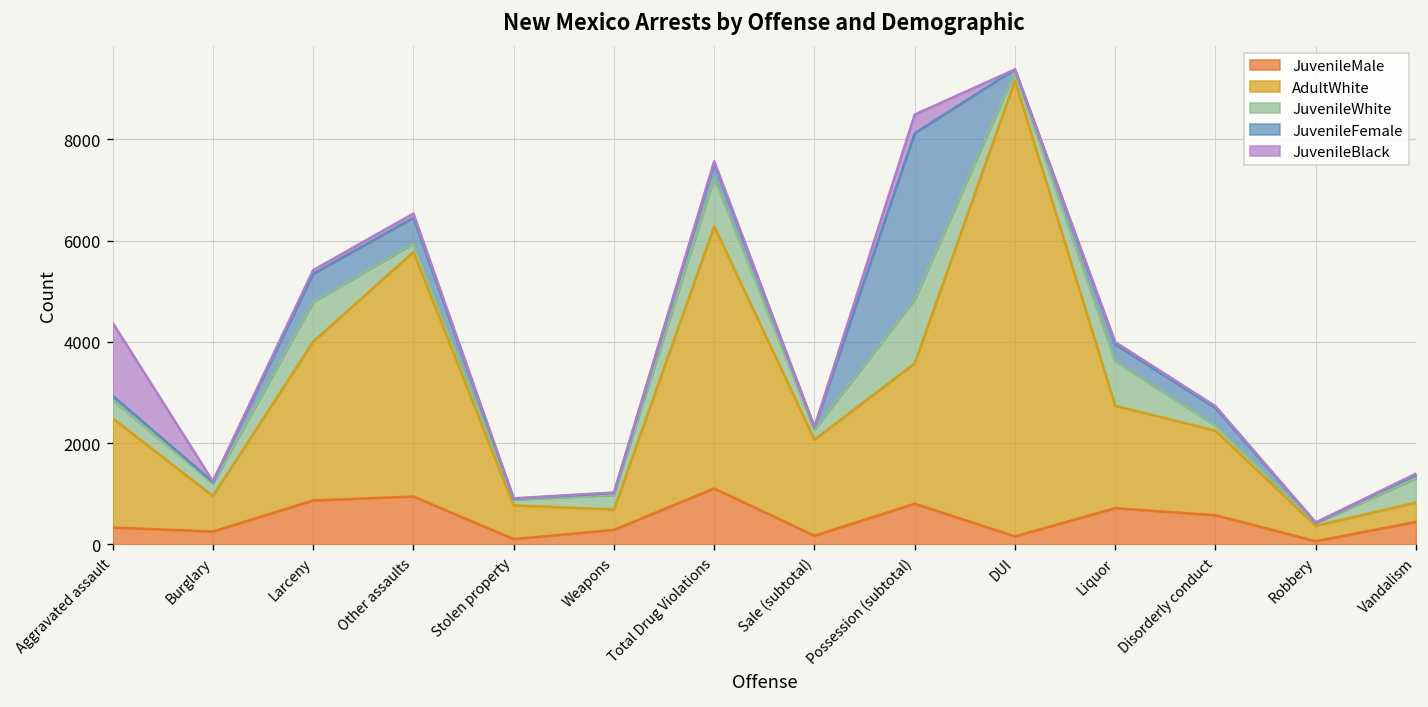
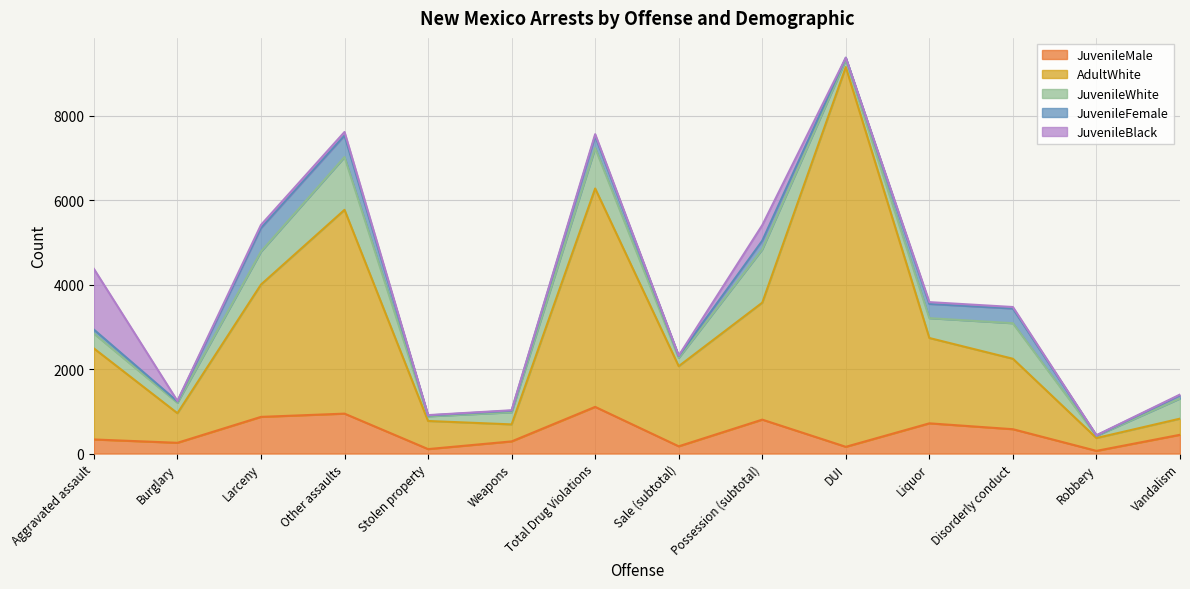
JuvenileWhite, Other assaults: 200 -> 1300
JuvenileFemale, Possession (subtotal): 3300 -> 200
JuvenileWhite, Liquor: 900 -> 500
JuvenileWhite, Disorderly conduct: 100 -> 800
